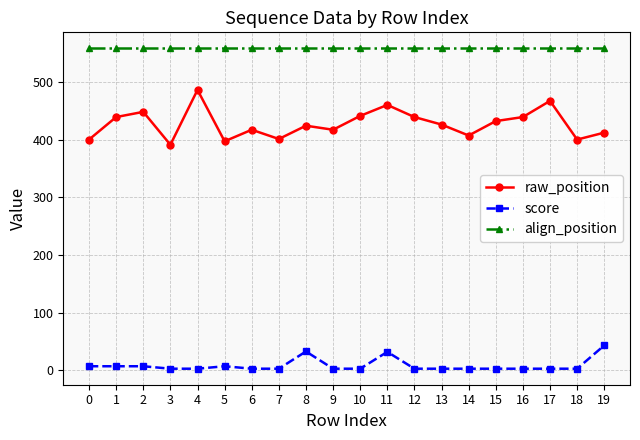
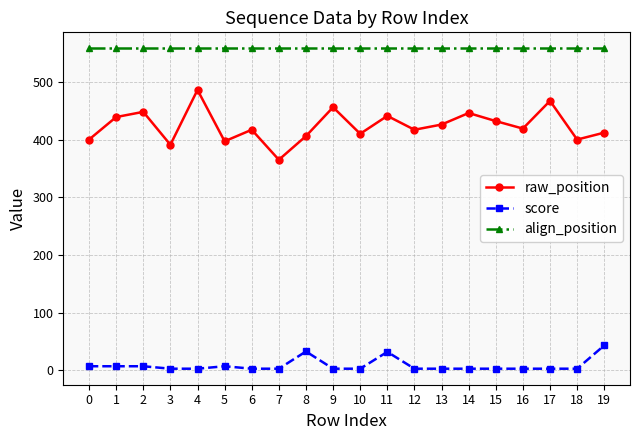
raw_position, 7: 400 -> 370
raw_position, 8: 420 -> 410
raw_position, 9: 420 -> 460
raw_position, 10: 440 -> 410
raw_position, 11: 460 -> 440
raw_position, 12: 440 -> 420
raw_position, 14: 410 -> 450
raw_position, 16: 440 -> 420
